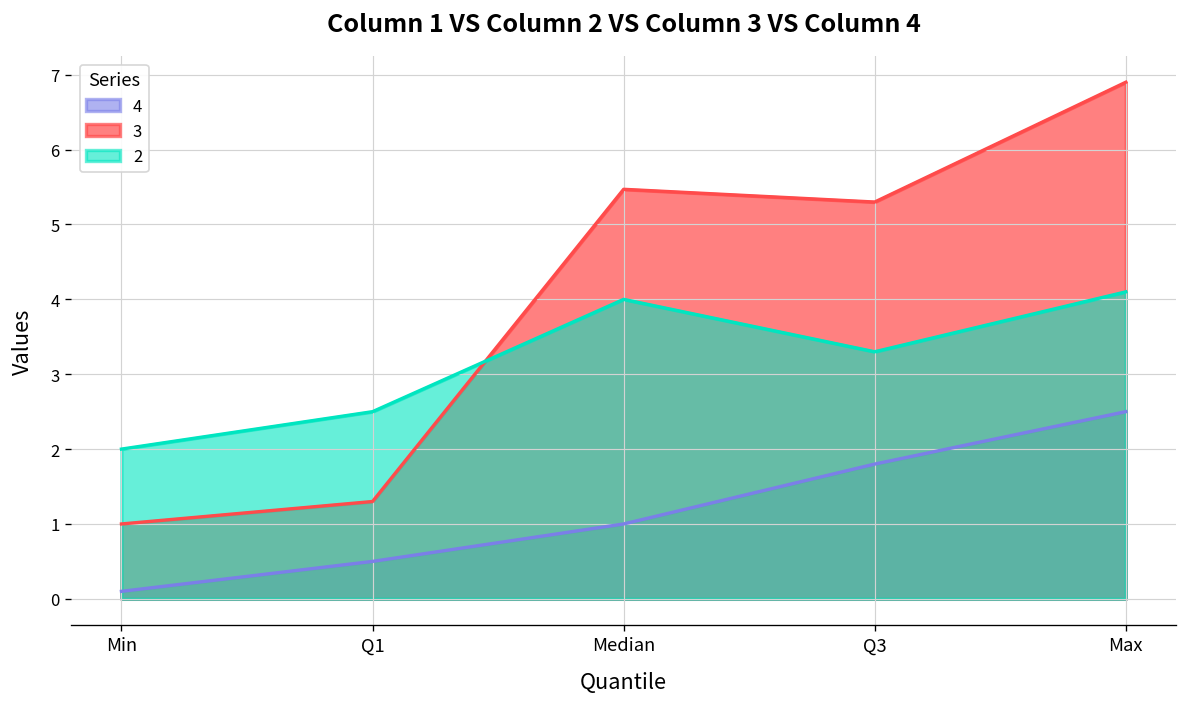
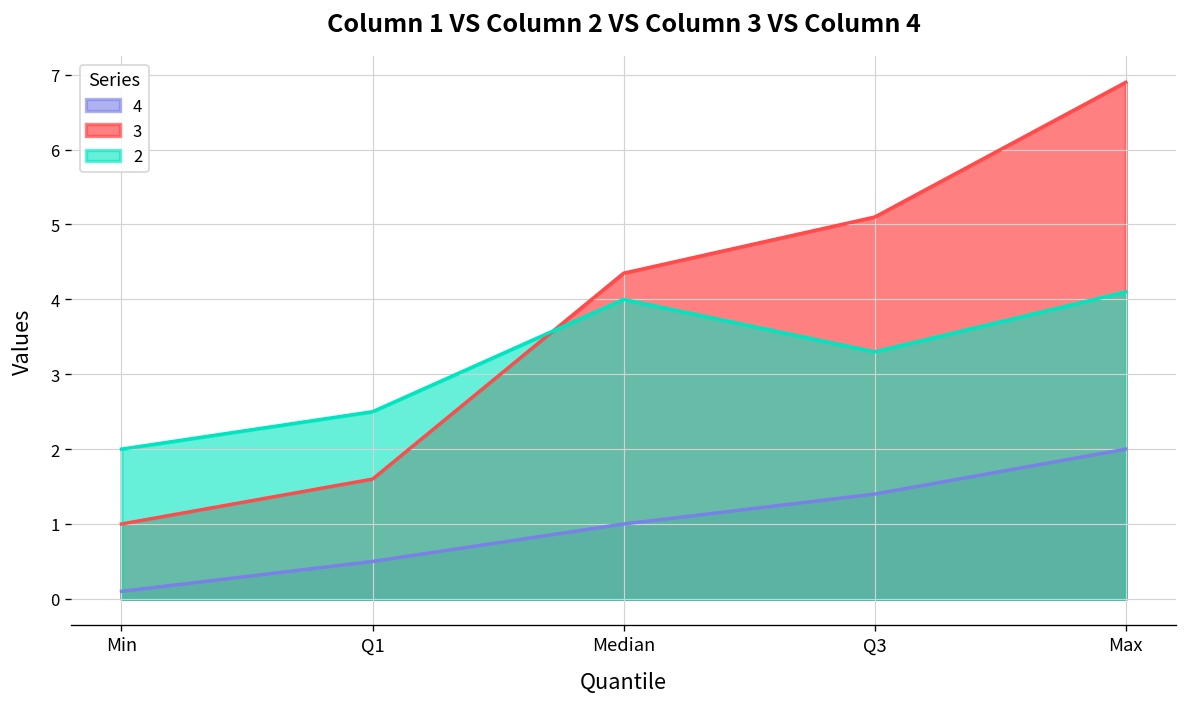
3, Q1: 1.3 -> 1.6
3, Median: 5.5 -> 4.4
4, Q3: 1.8 -> 1.4
3, Q3: 5.3 -> 5.1
4, Max: 2.5 -> 2.0
